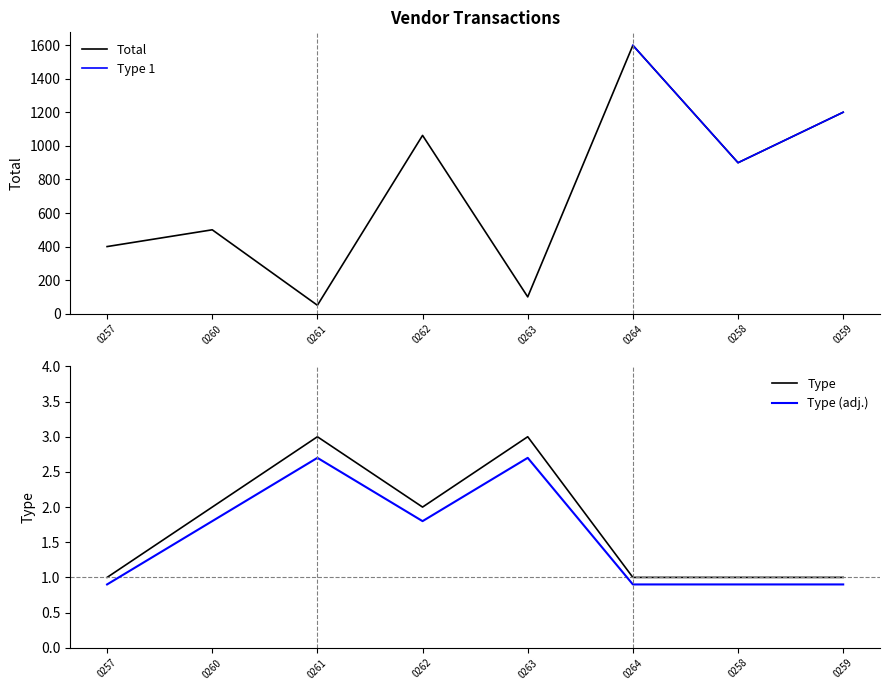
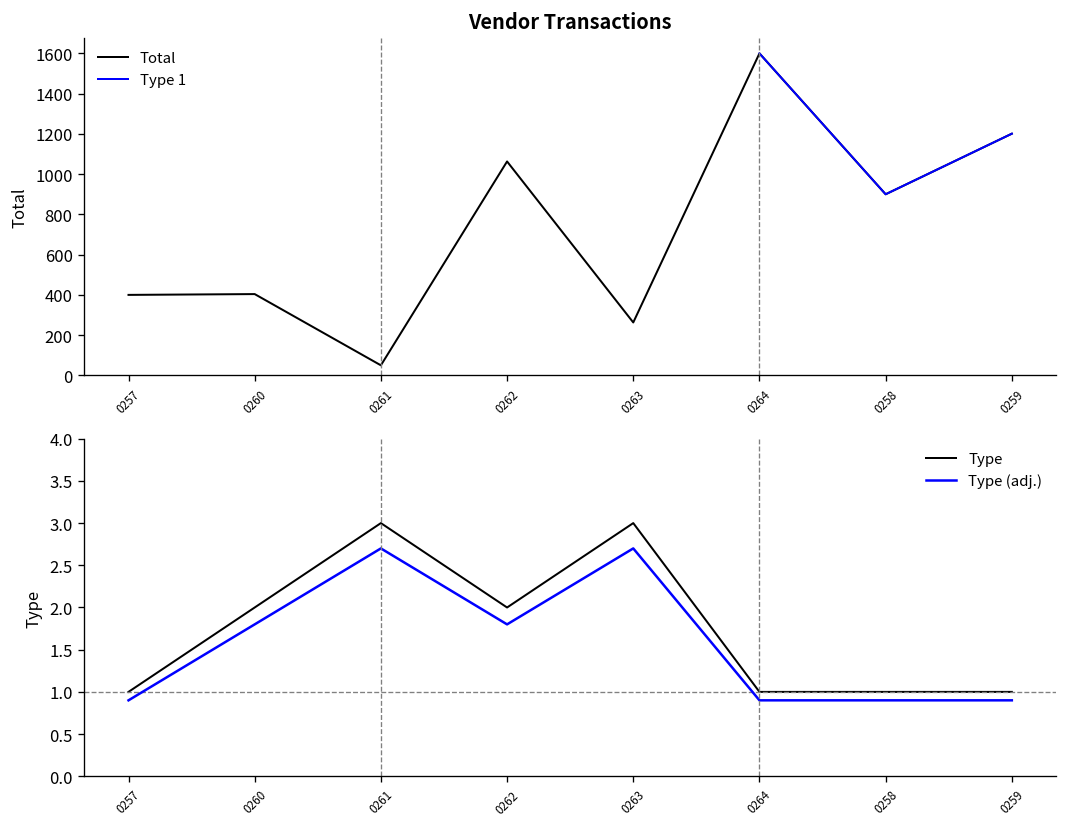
Vendor Transactions, Total, 0260: 500 -> 400
Vendor Transactions, Total, 0263: 100 -> 260
